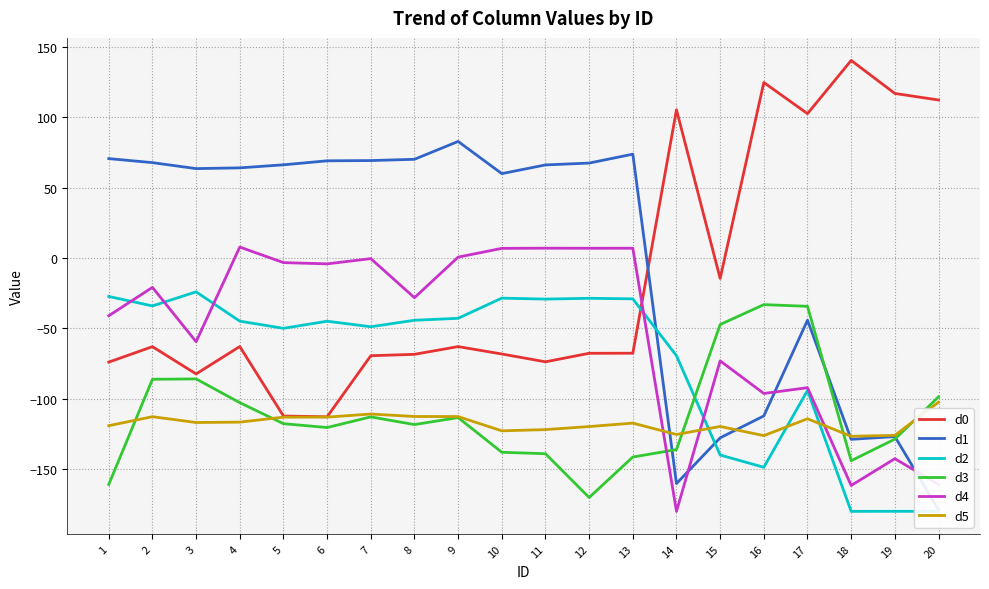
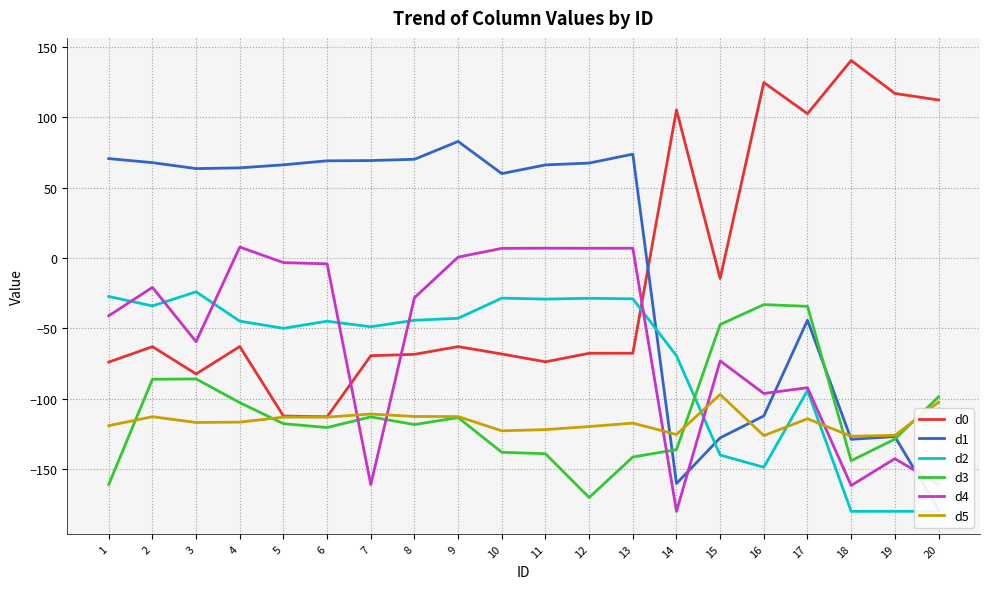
d4, 7: 0 -> -161
d5, 15: -120 -> -97
